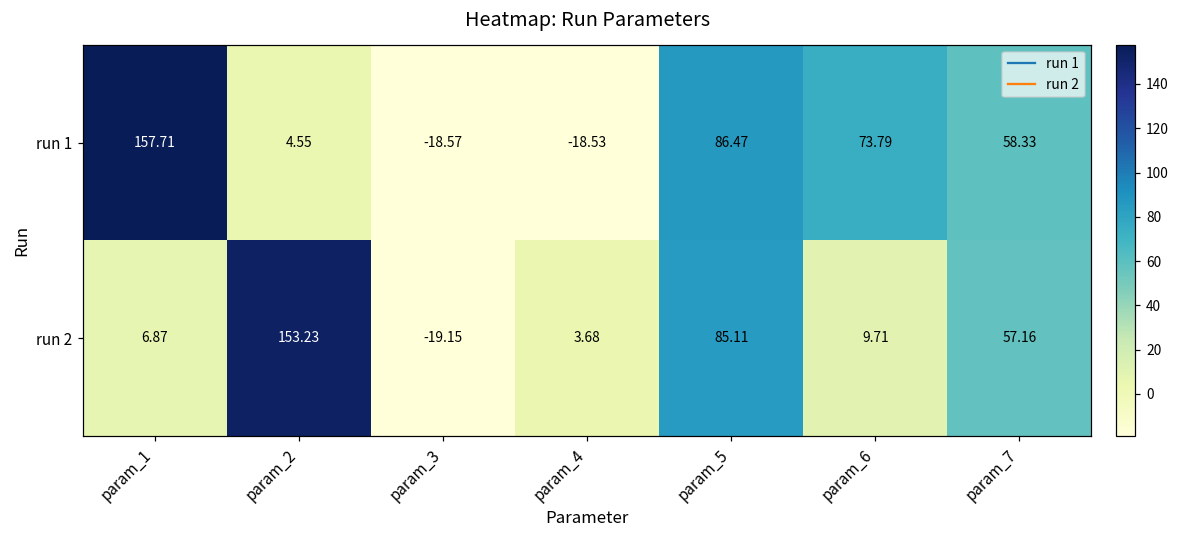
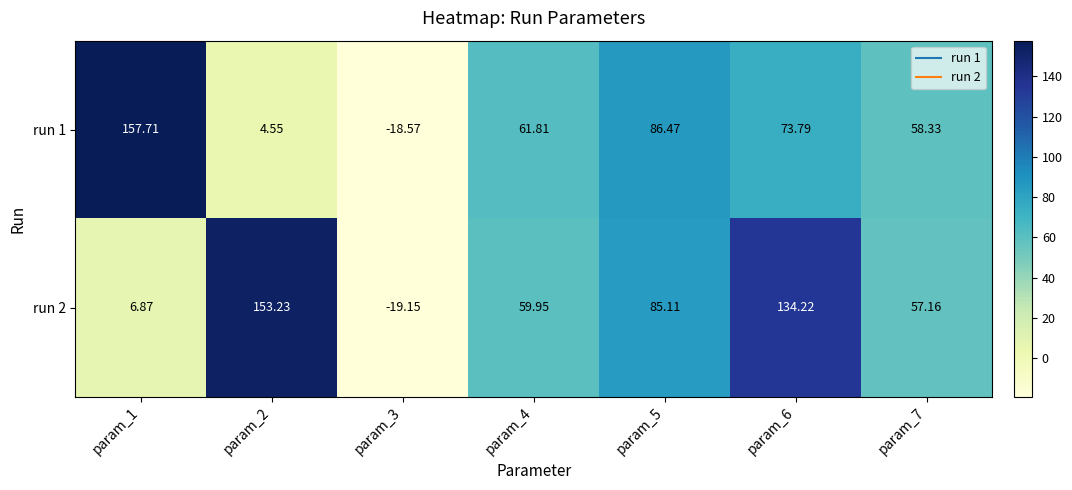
run 1, param_4: -18.53 -> 61.81
run 2, param_4: 3.68 -> 59.95
run 2, param_6: 9.71 -> 134.22
